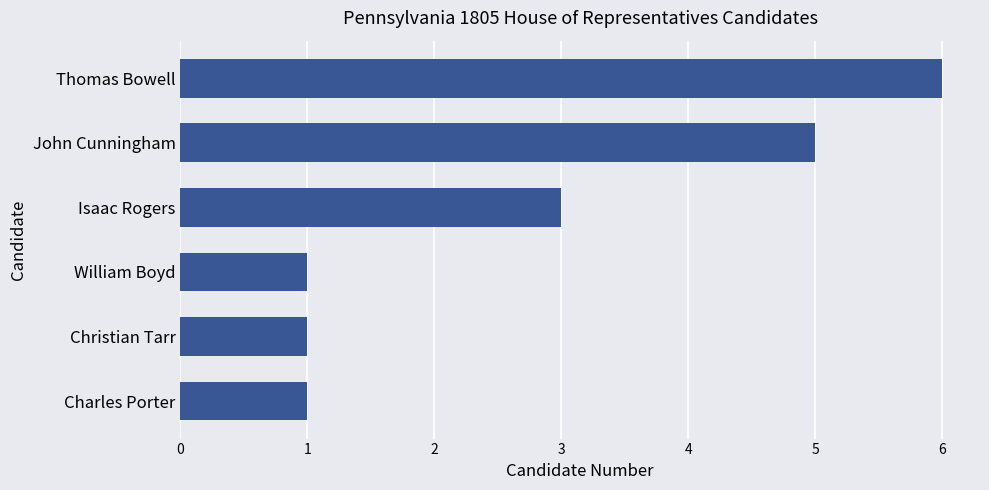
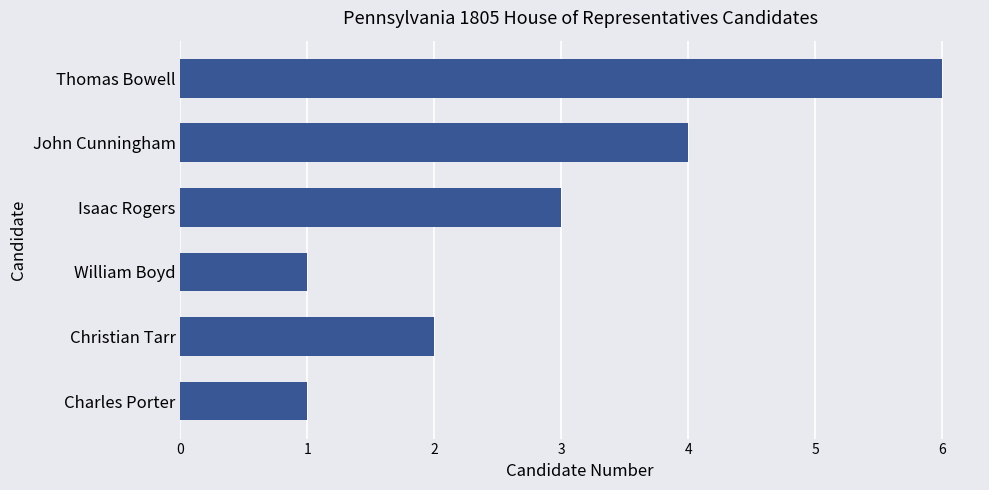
John Cunningham: 5 -> 4
Christian Tarr: 1 -> 2
